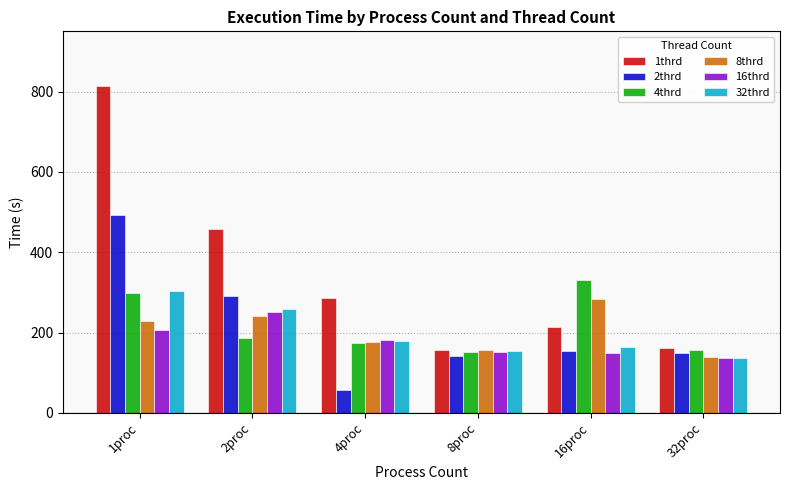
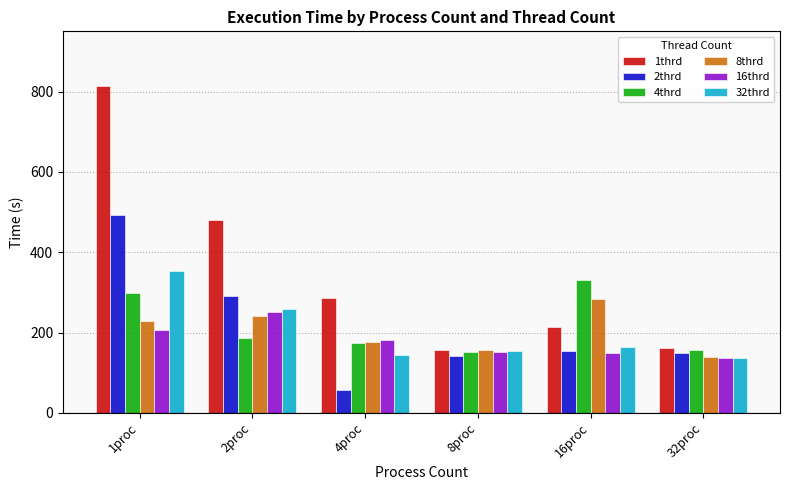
32thrd, 1proc: 300 -> 350
1thrd, 2proc: 460 -> 480
32thrd, 4proc: 180 -> 140
